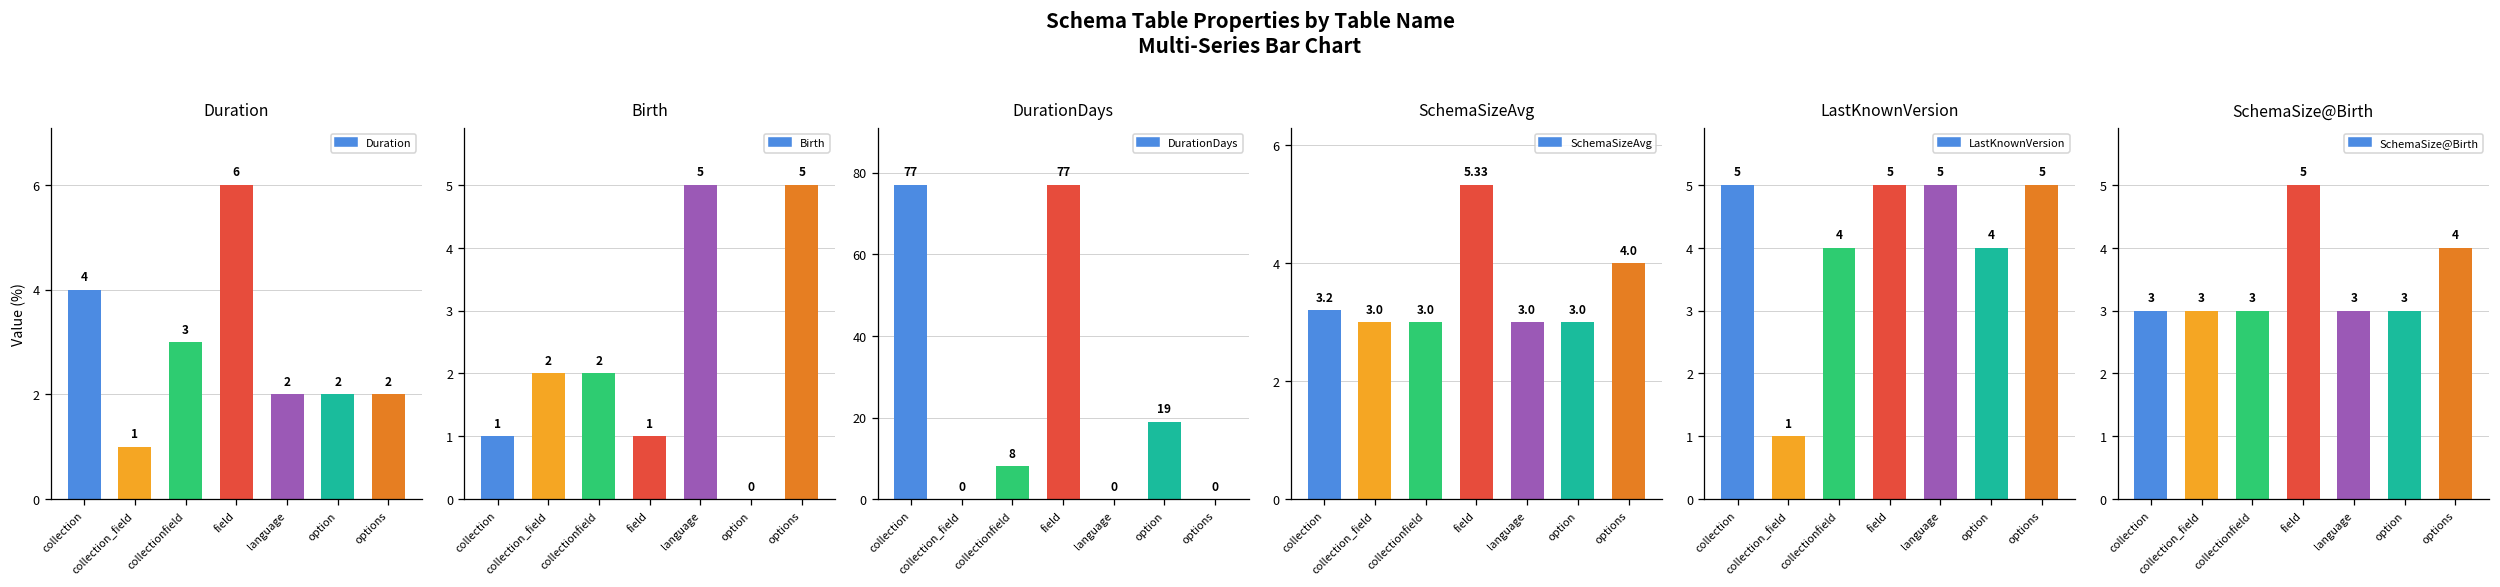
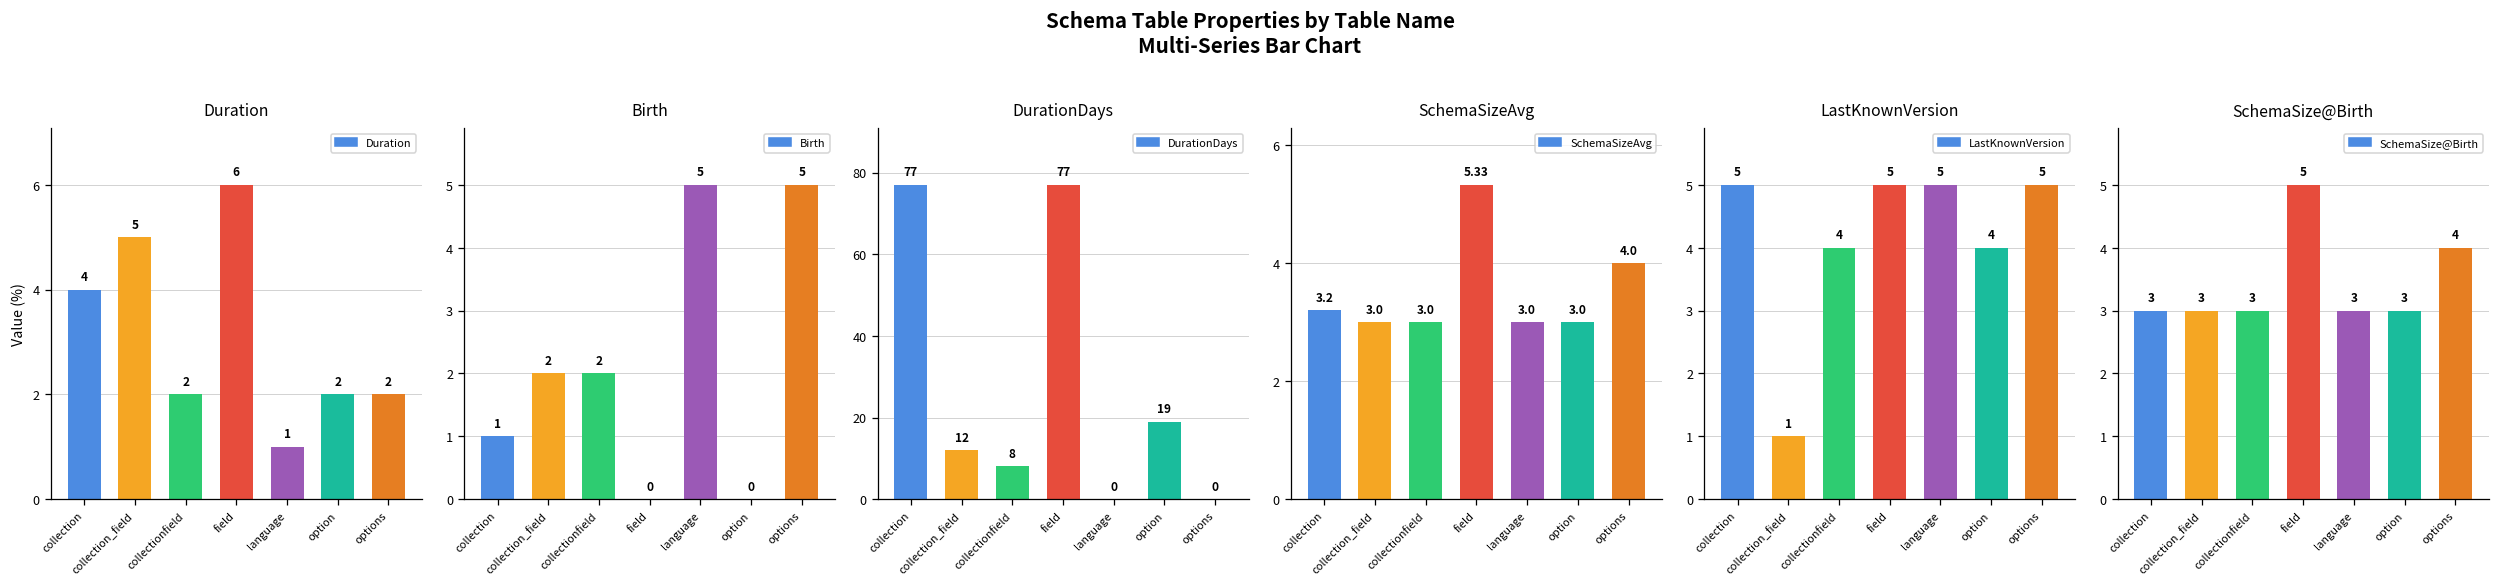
Duration, collection_field: 1 -> 5
Duration, collectionfield: 3 -> 2
Duration, language: 2 -> 1
Birth, field: 1 -> 0
DurationDays, collection_field: 0 -> 12
